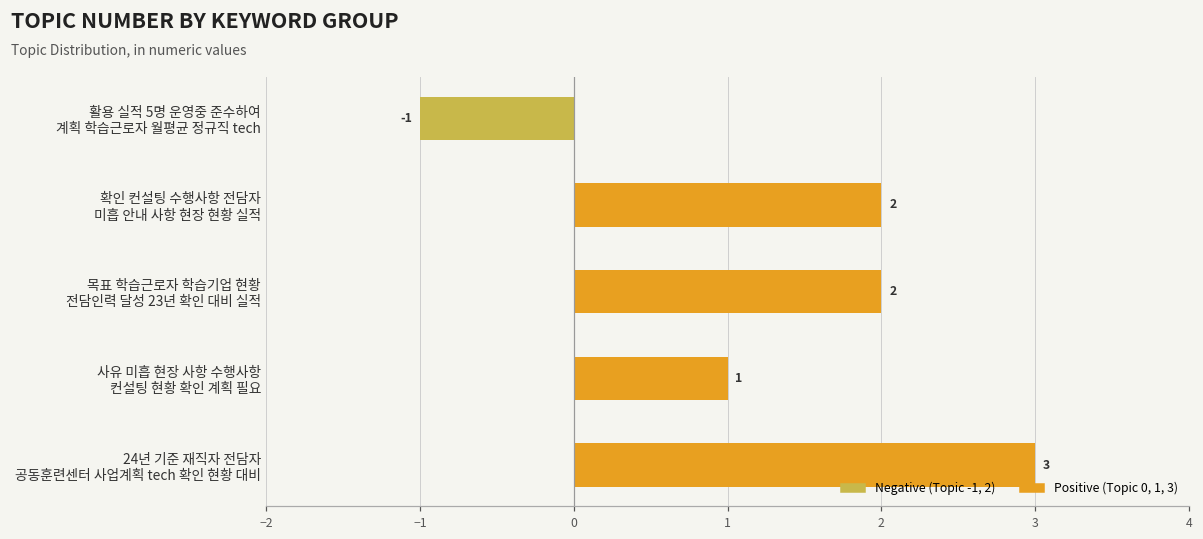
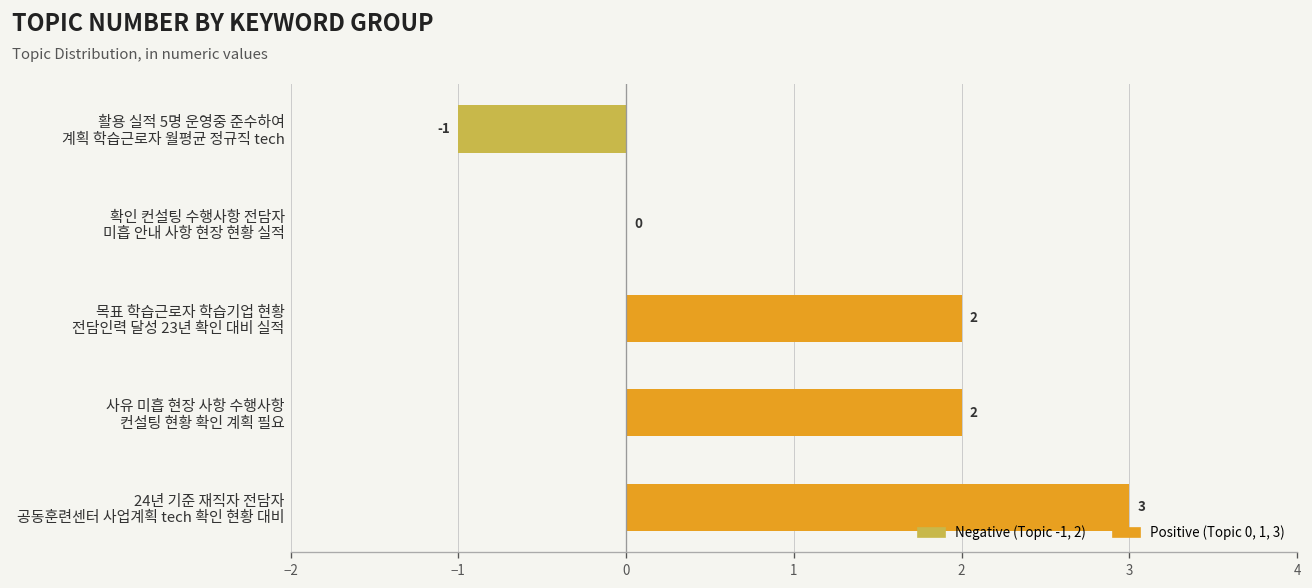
확인 컨설팅 수행사항 전담자 미흡 안내 사항 현장 현황 실적: 2 -> 0
사유 미흡 현장 사항 수행사항 컨설팅 현황 확인 계획 필요: 1 -> 2
